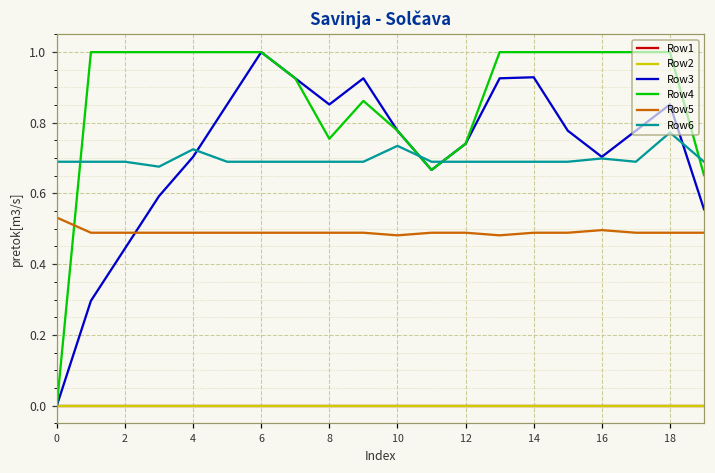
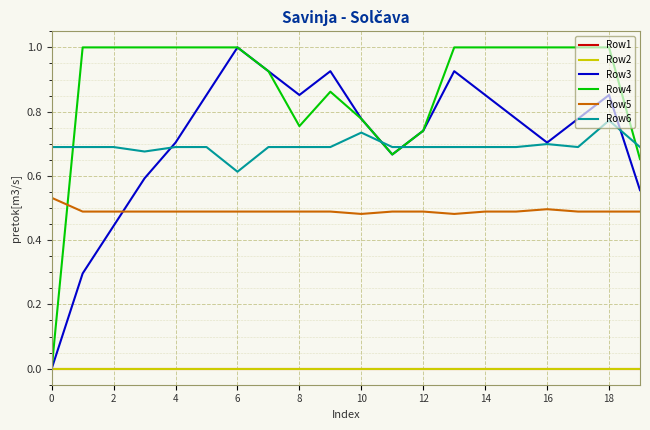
Row6, 4: 0.73 -> 0.69
Row6, 6: 0.69 -> 0.61
Row3, 14: 0.93 -> 0.85
